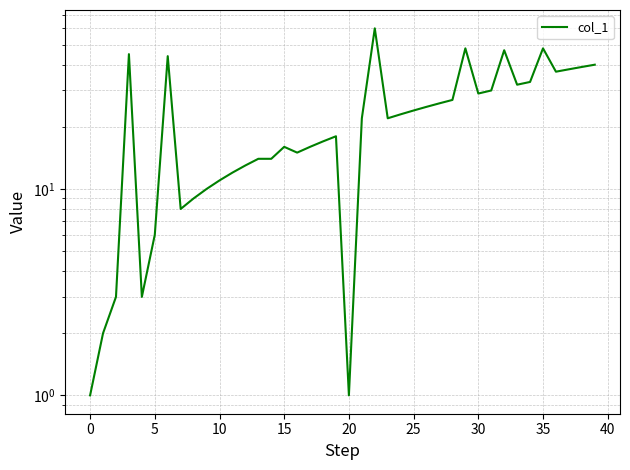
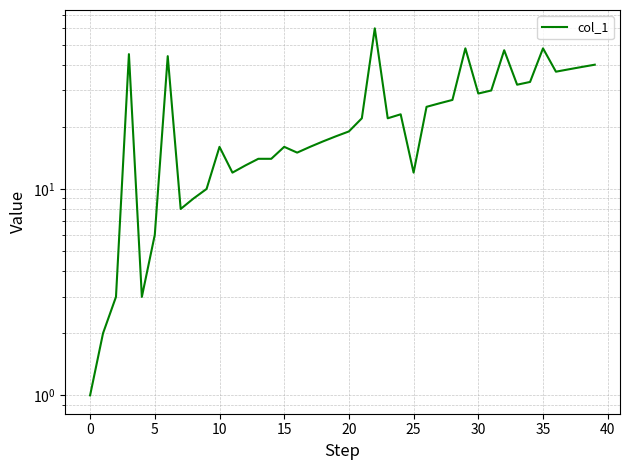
10: 11 -> 16
20: 1 -> 19
25: 24 -> 12
